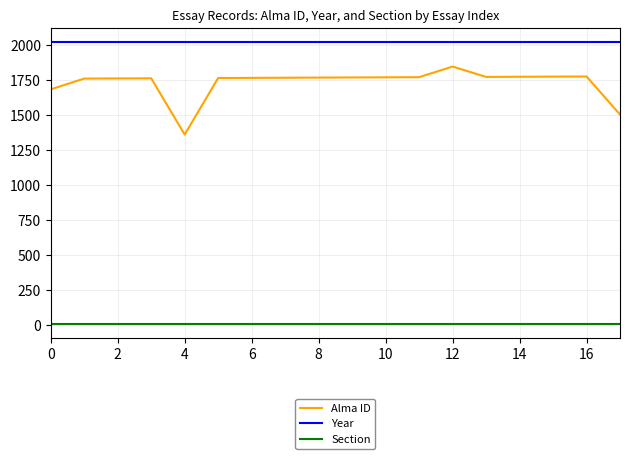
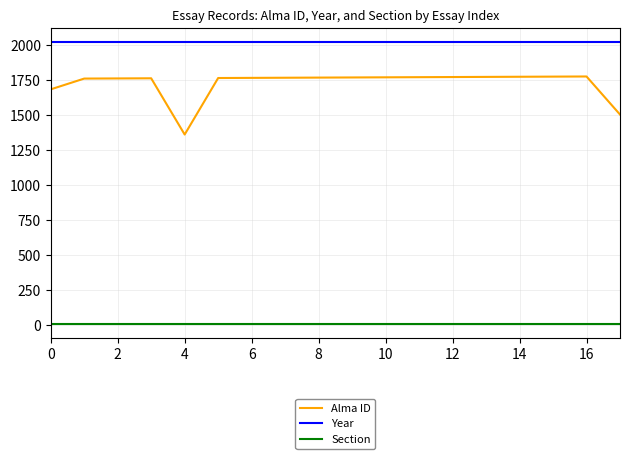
Alma ID, 12: 1850 -> 1770
